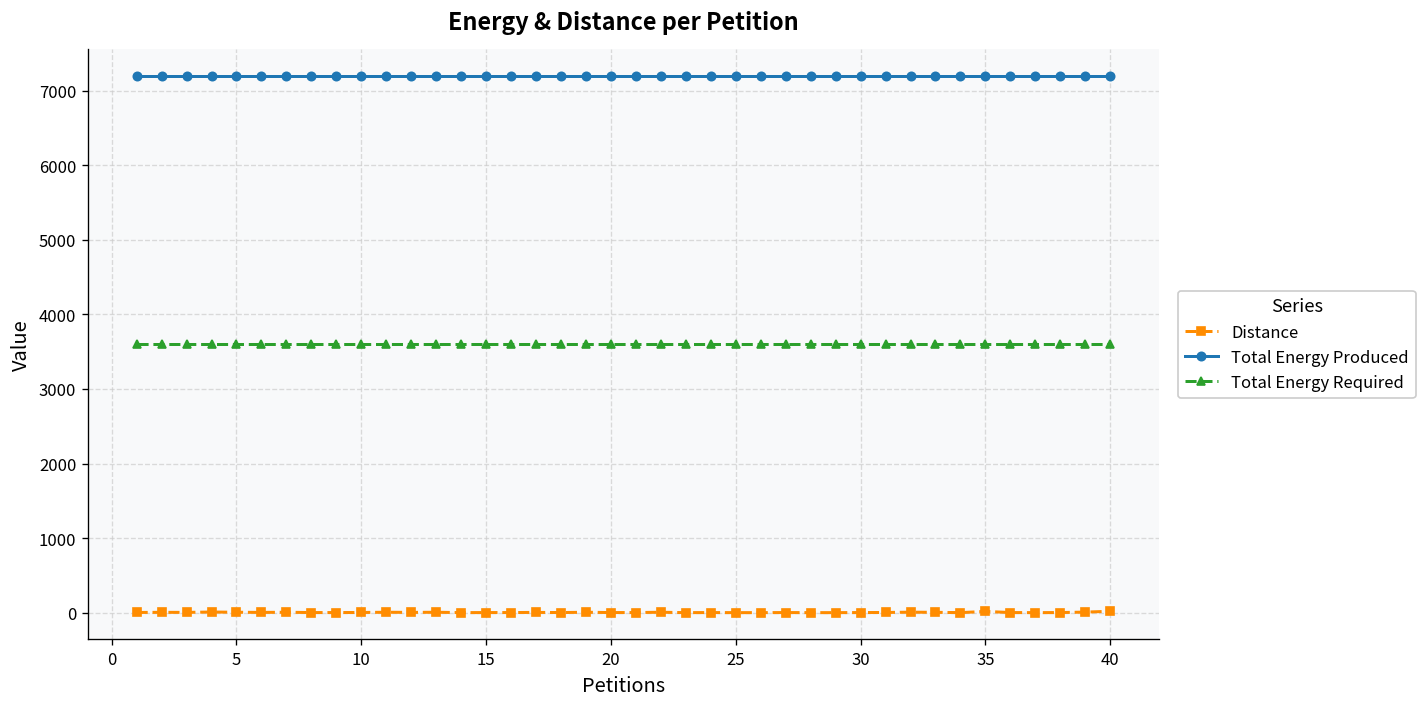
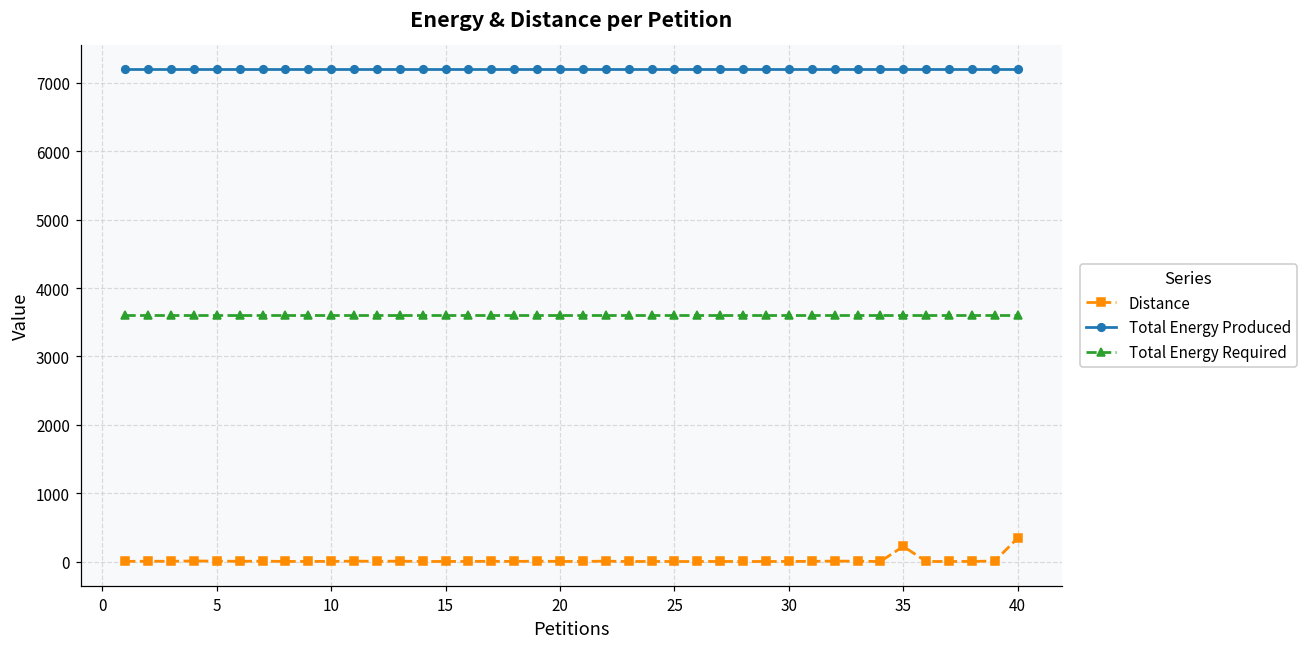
Distance, 35: 0 -> 200
Distance, 40: 0 -> 300
